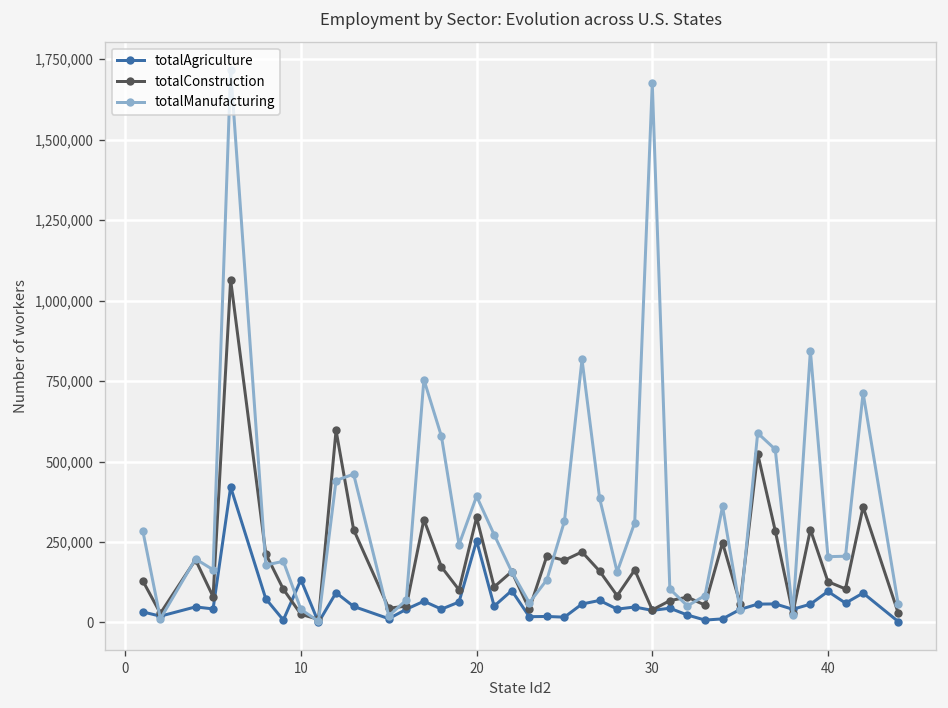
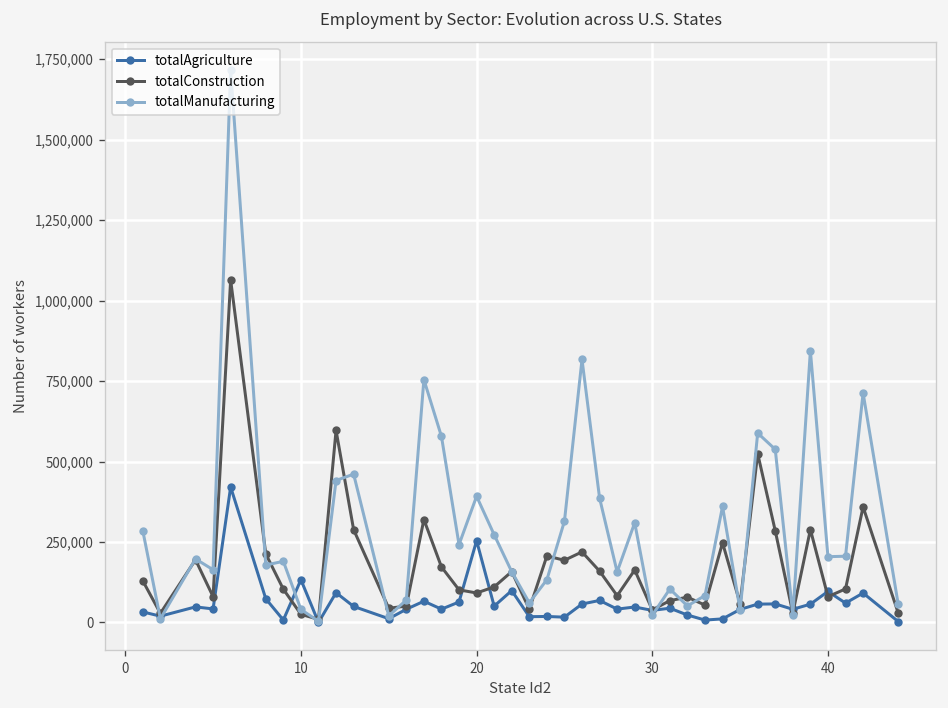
totalConstruction, 20: 330,000 -> 90,000
totalManufacturing, 30: 1,670,000 -> 20,000
totalConstruction, 40: 130,000 -> 80,000
